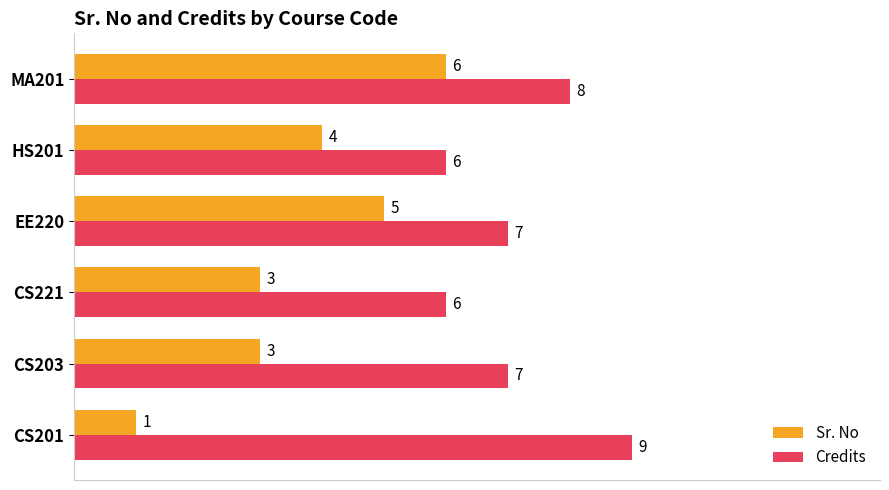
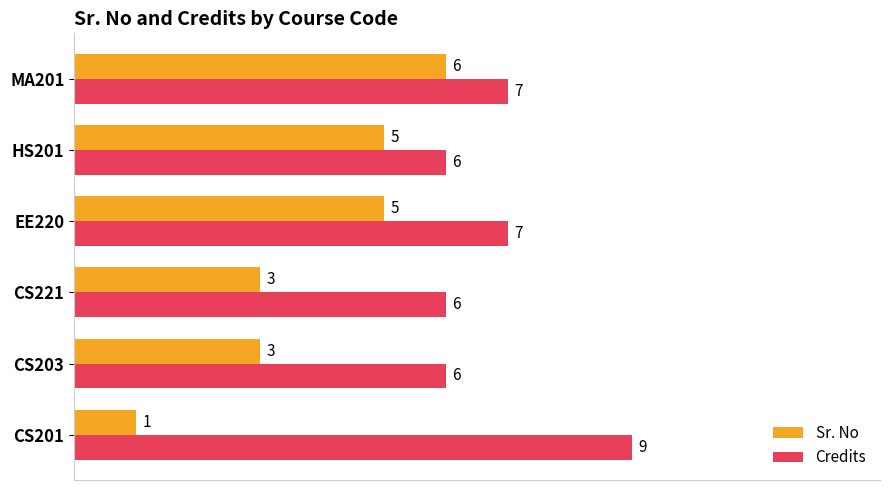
Credits, MA201: 8 -> 7
Sr. No, HS201: 4 -> 5
Credits, CS203: 7 -> 6
